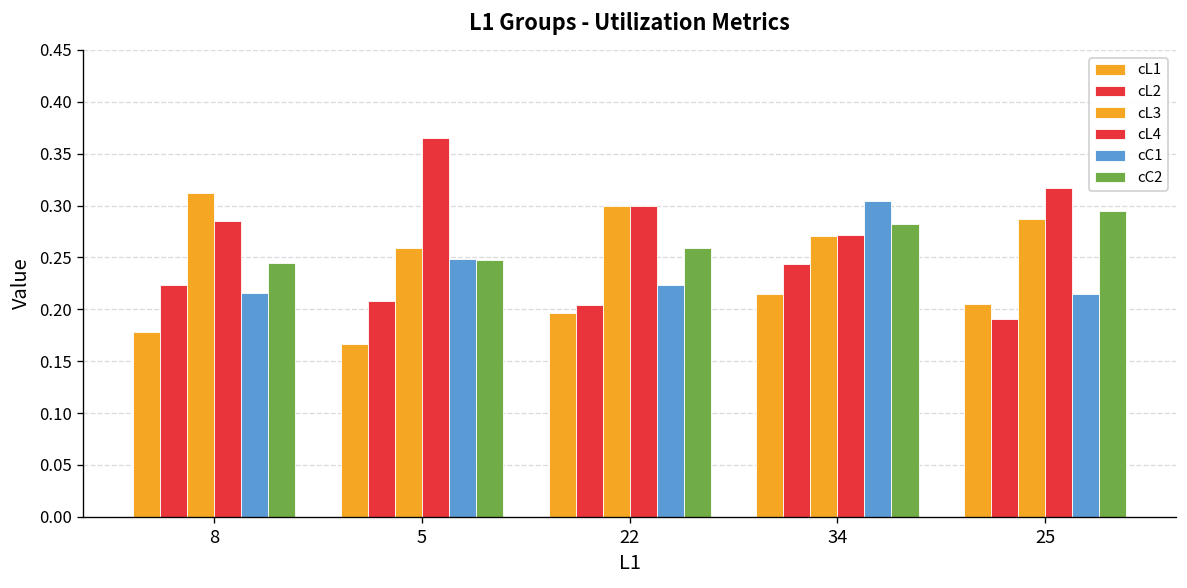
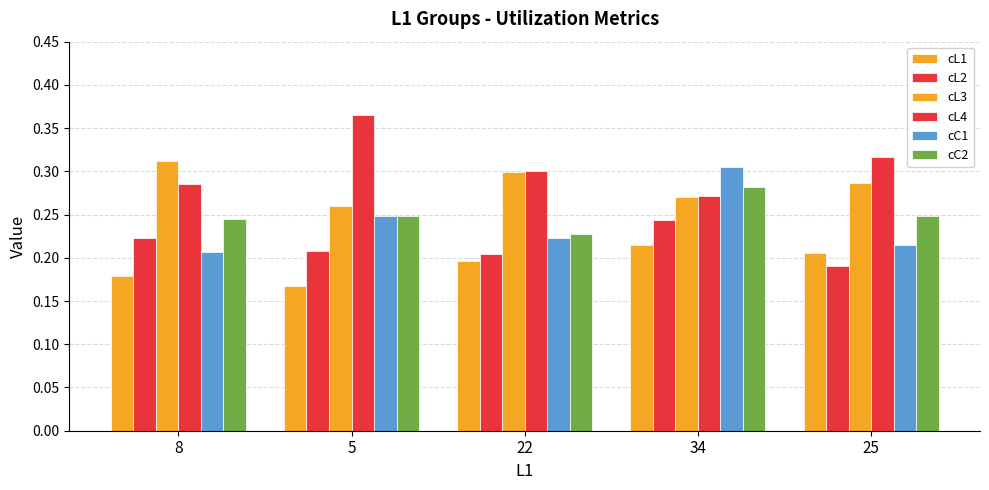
cC1, 8: 0.22 -> 0.21
cC2, 22: 0.26 -> 0.23
cC2, 25: 0.29 -> 0.25
